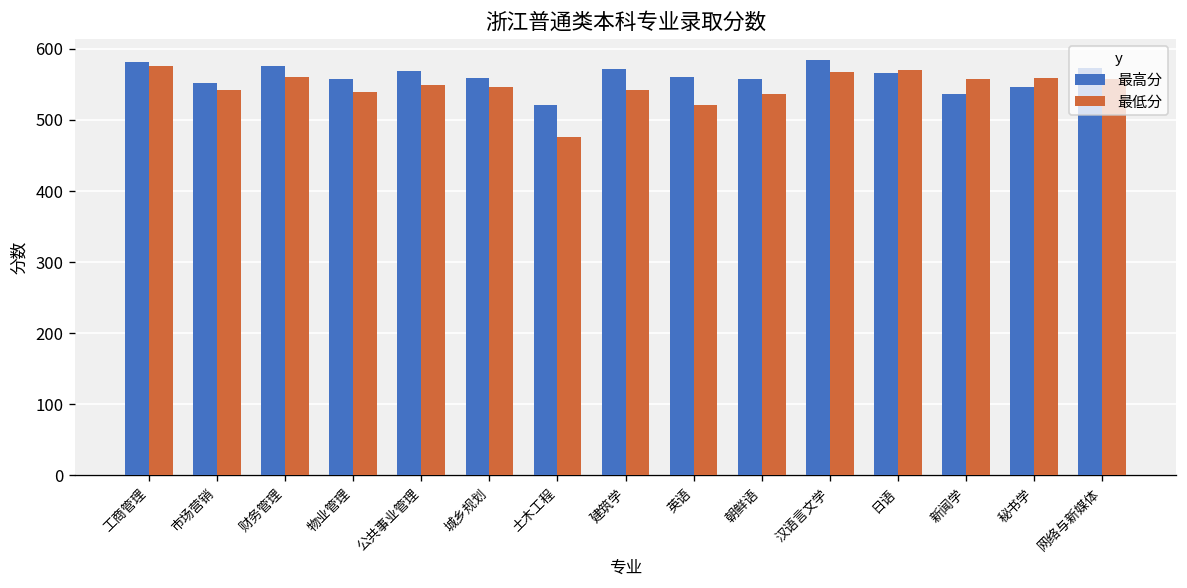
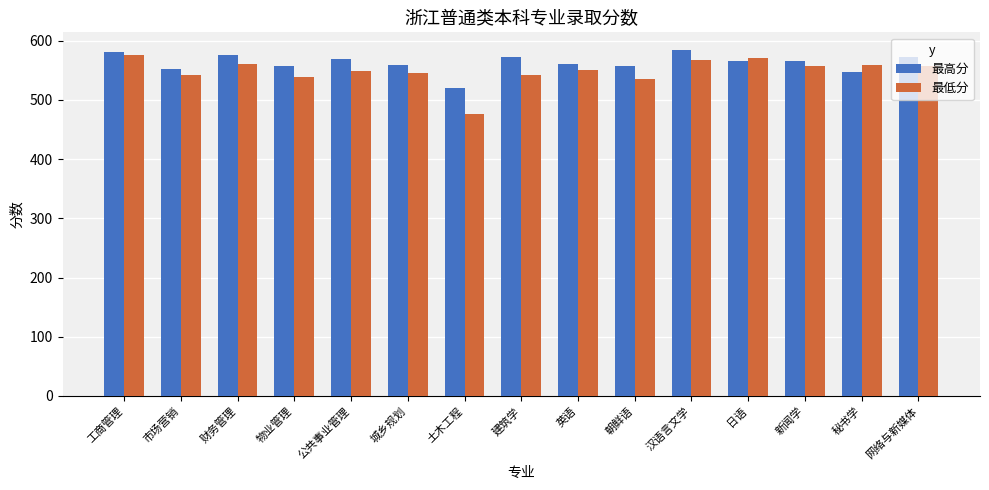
最低分, 英语: 520 -> 550
最高分, 新闻学: 540 -> 570
